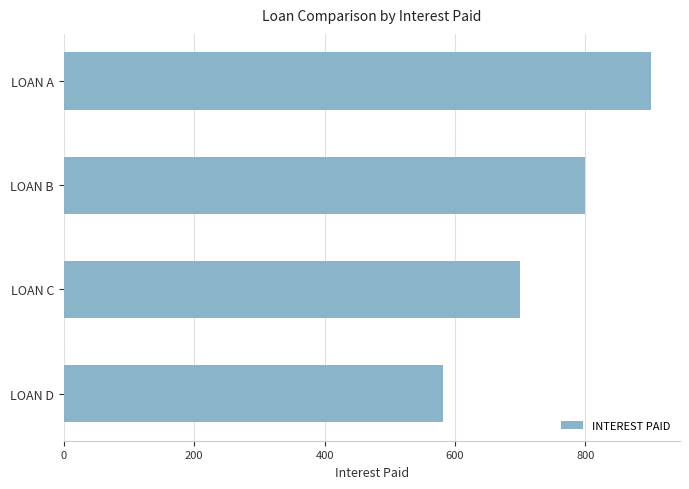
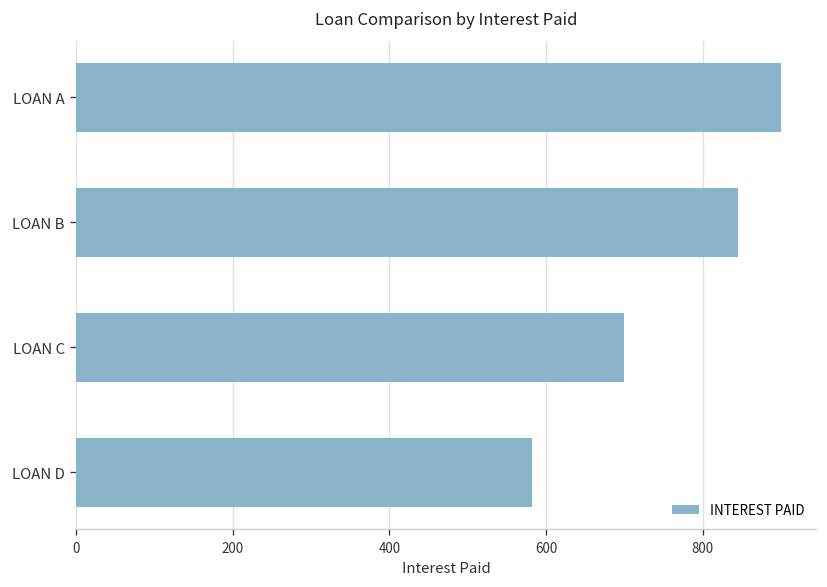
LOAN B: 800 -> 850
